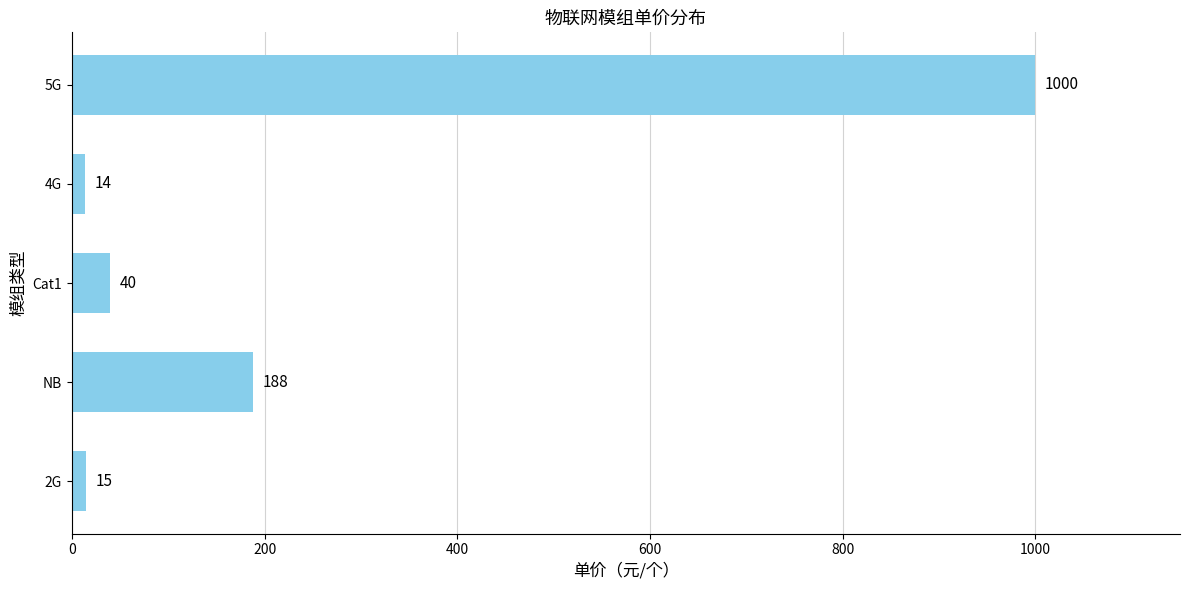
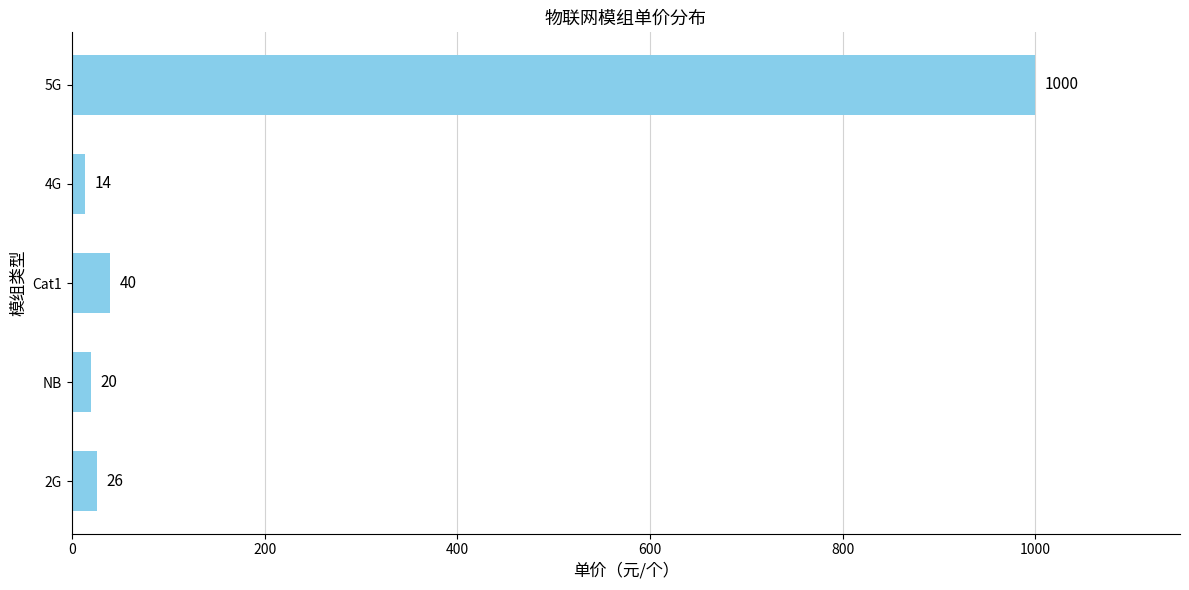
NB: 188 -> 20
2G: 15 -> 26
